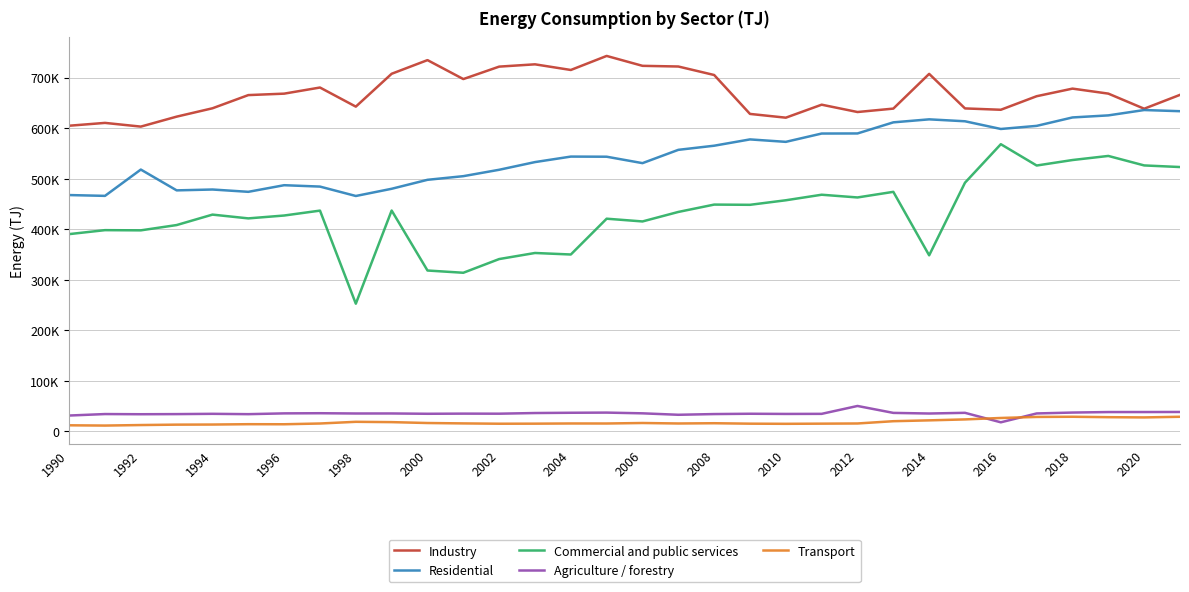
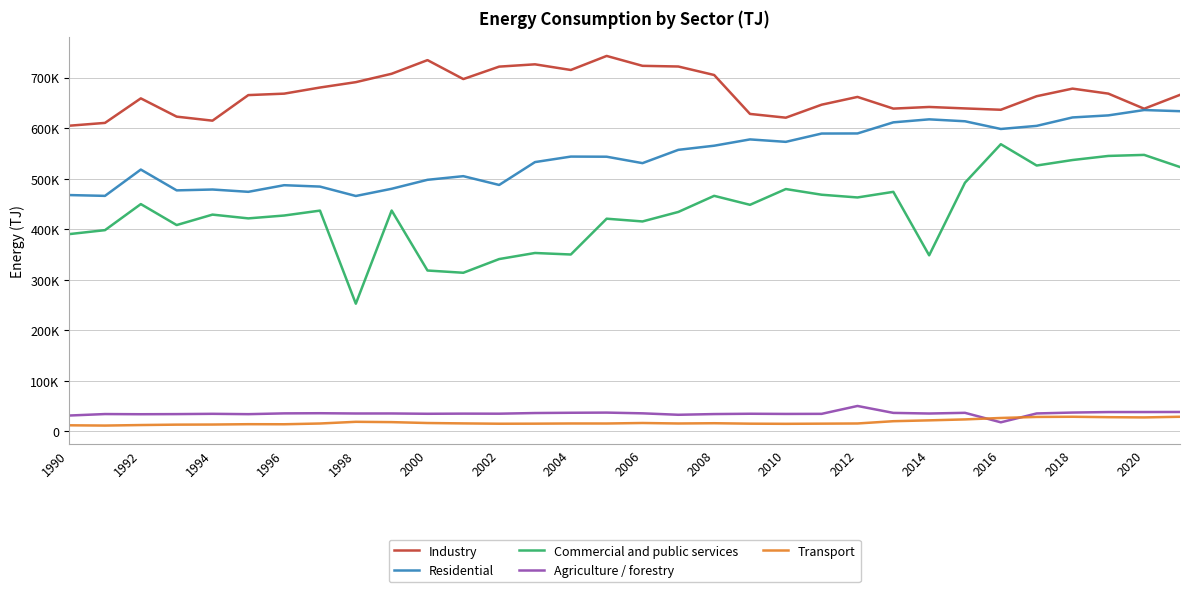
Industry, 1992: 600000 -> 660000
Commercial and public services, 1992: 400000 -> 450000
Industry, 1994: 640000 -> 610000
Industry, 1998: 640000 -> 690000
Residential, 2002: 520000 -> 490000
Commercial and public services, 2008: 450000 -> 470000
Commercial and public services, 2010: 460000 -> 480000
Industry, 2012: 630000 -> 660000
Industry, 2014: 710000 -> 640000
Commercial and public services, 2020: 530000 -> 550000
